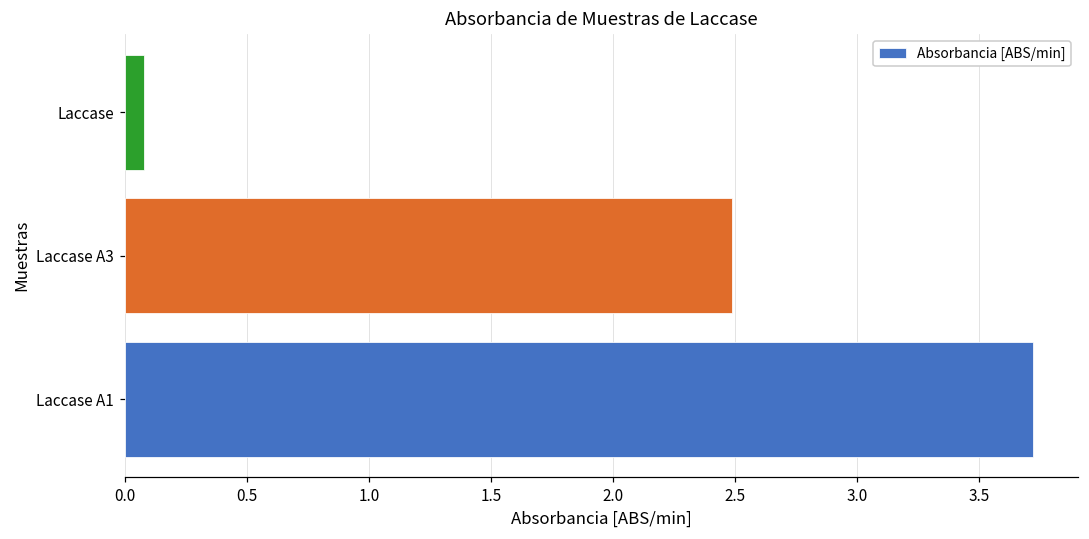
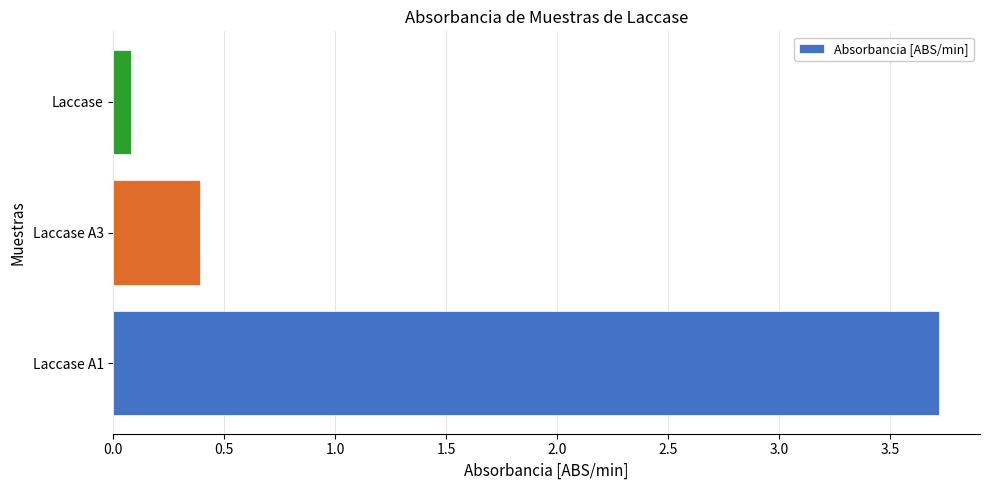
Laccase A3: 2.49 -> 0.39
